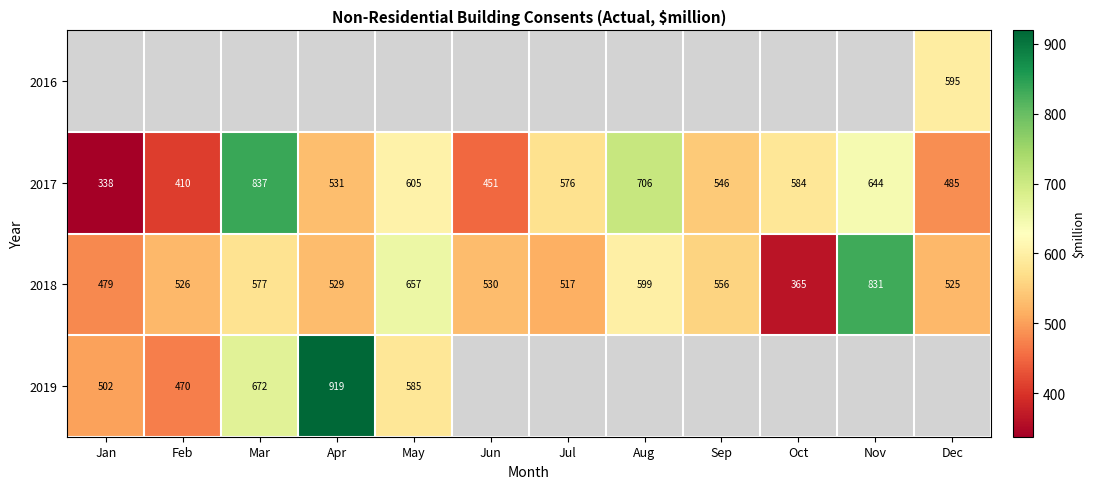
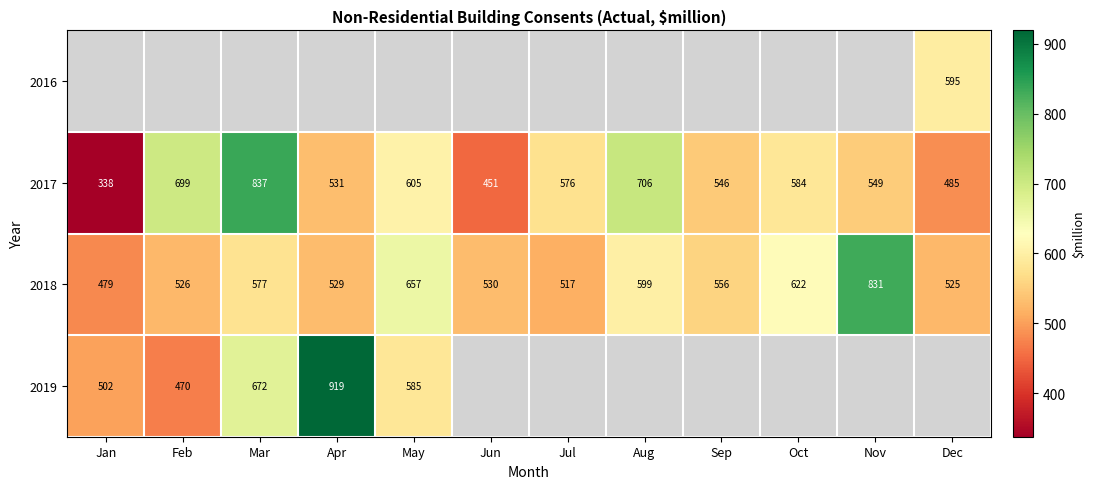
2017, Feb: 410 -> 699
2017, Nov: 644 -> 549
2018, Oct: 365 -> 622
